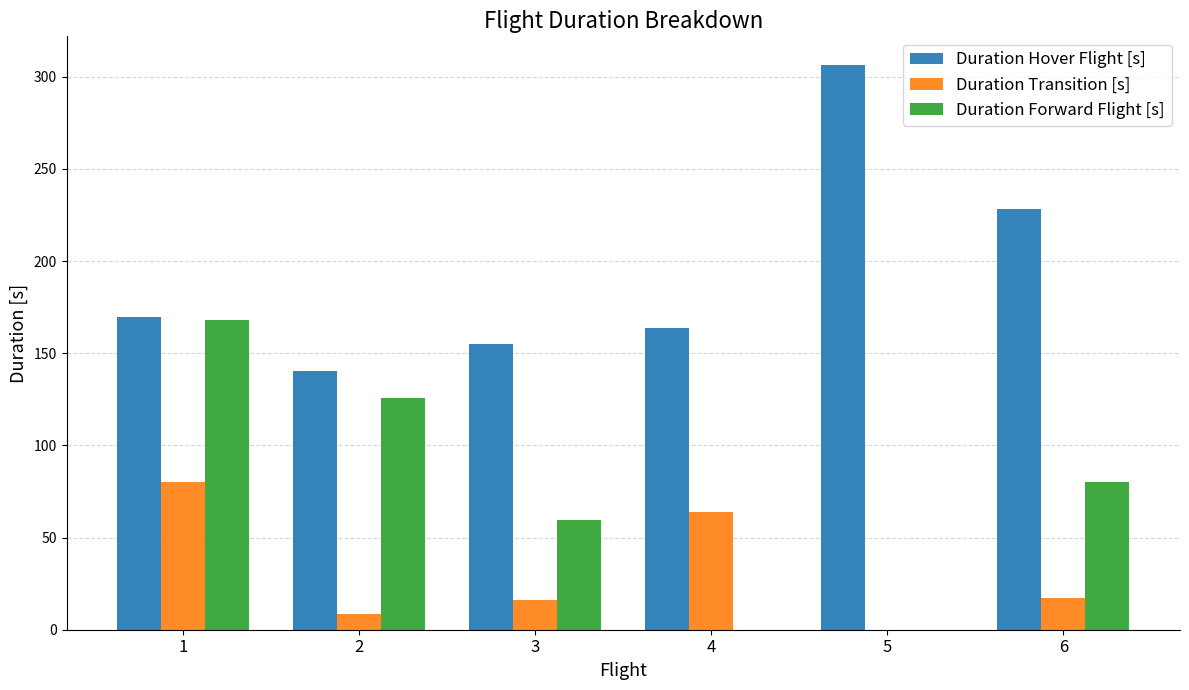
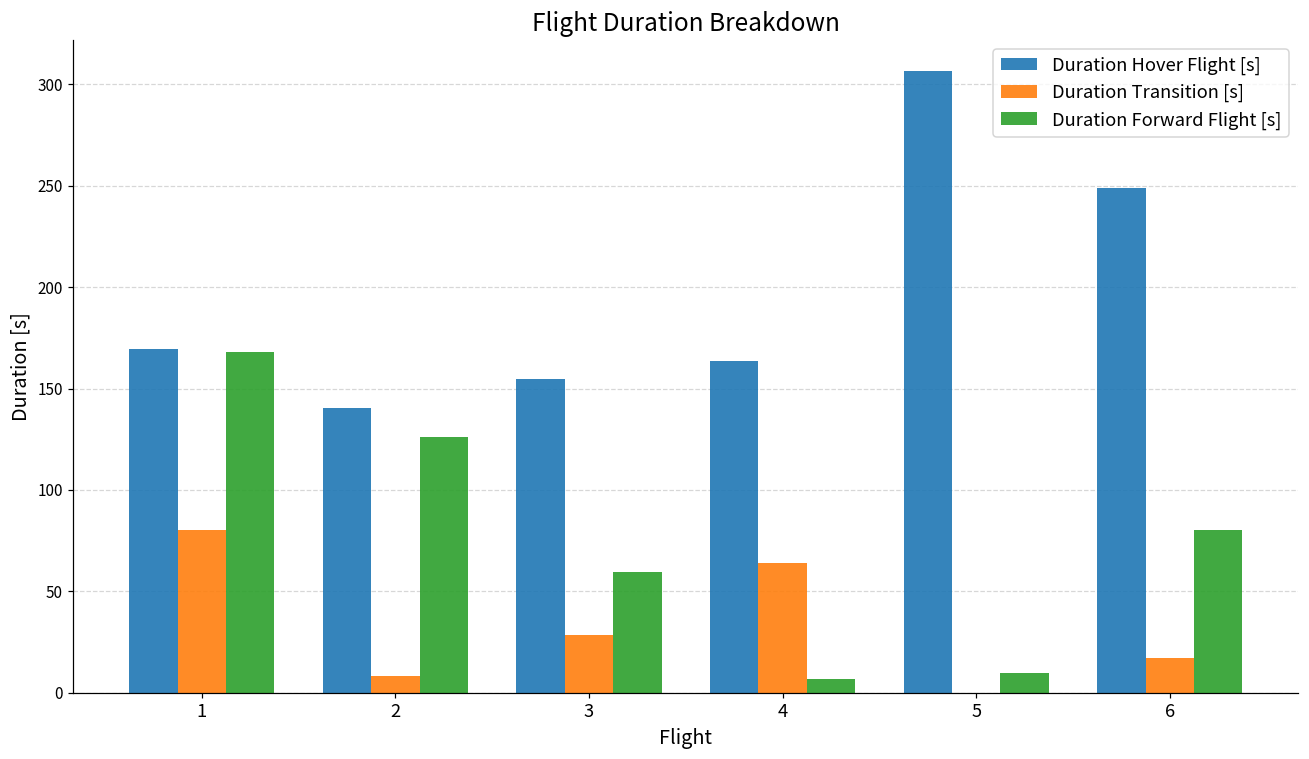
Duration Transition [s], 3: 16 -> 29
Duration Forward Flight [s], 4: 0 -> 7
Duration Forward Flight [s], 5: 0 -> 10
Duration Hover Flight [s], 6: 228 -> 249
